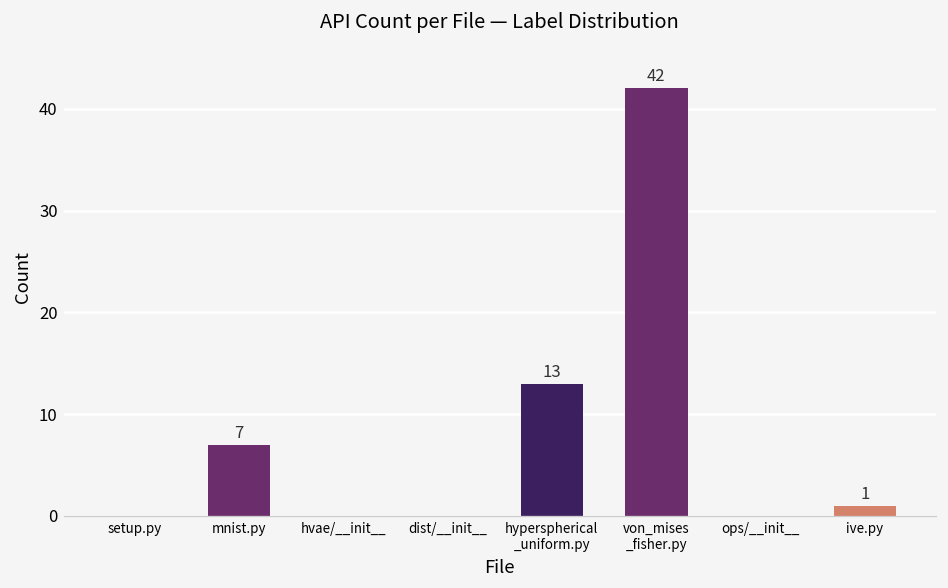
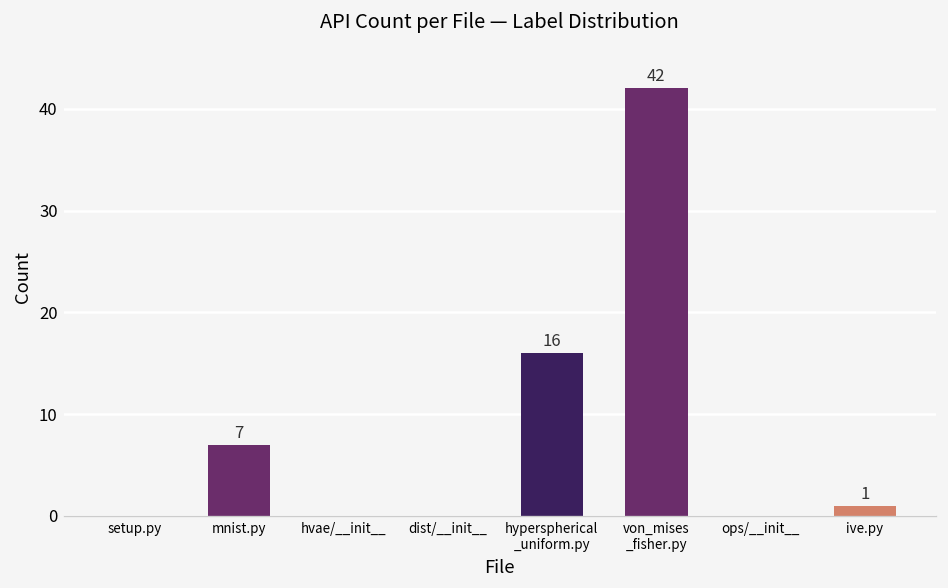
hyperspherical _uniform.py: 13 -> 16
